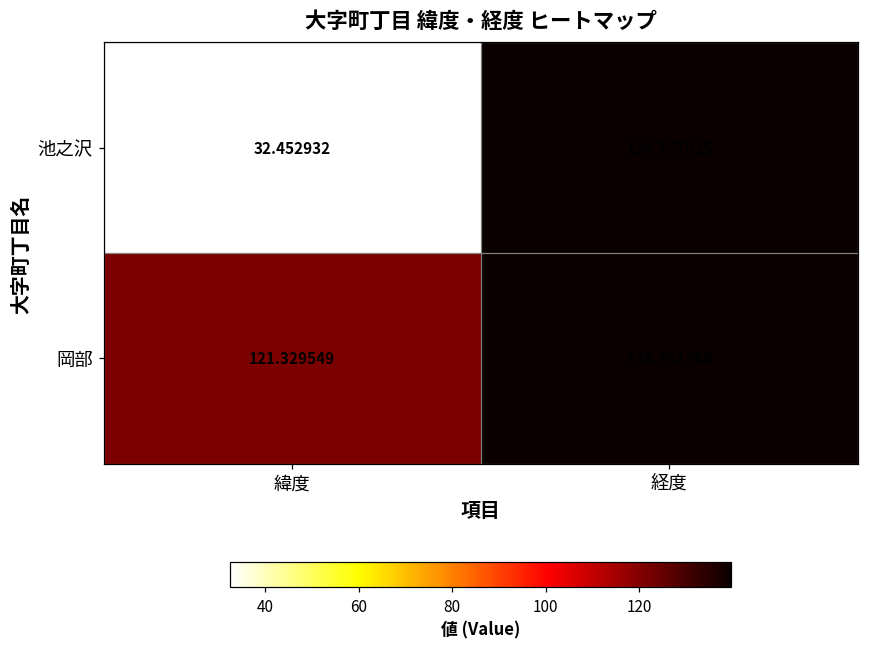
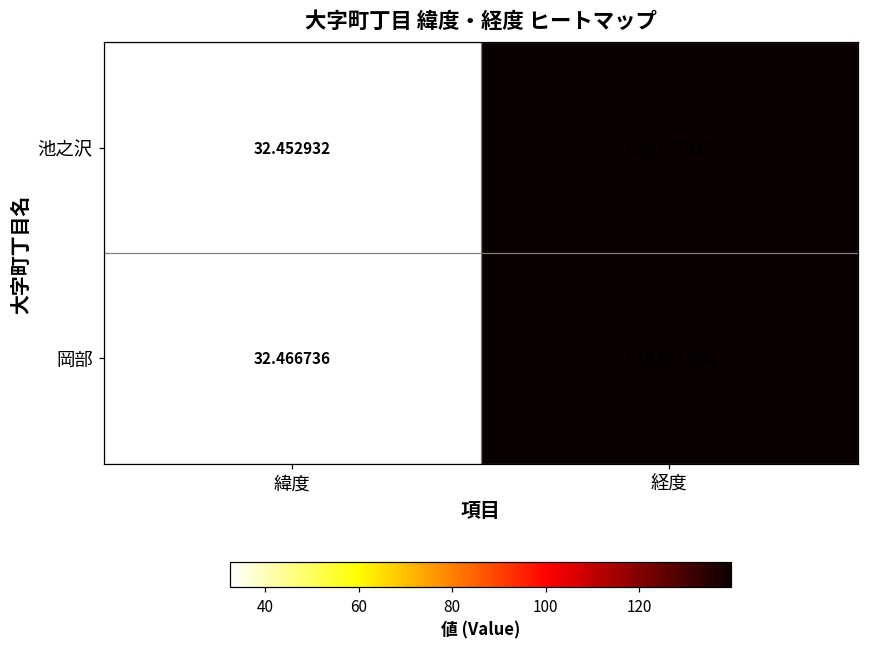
岡部, 緯度: 121.329549 -> 32.466736
